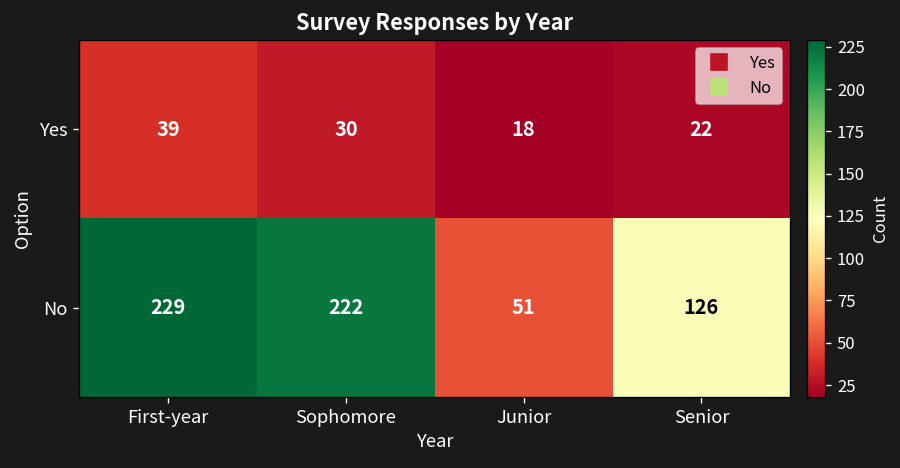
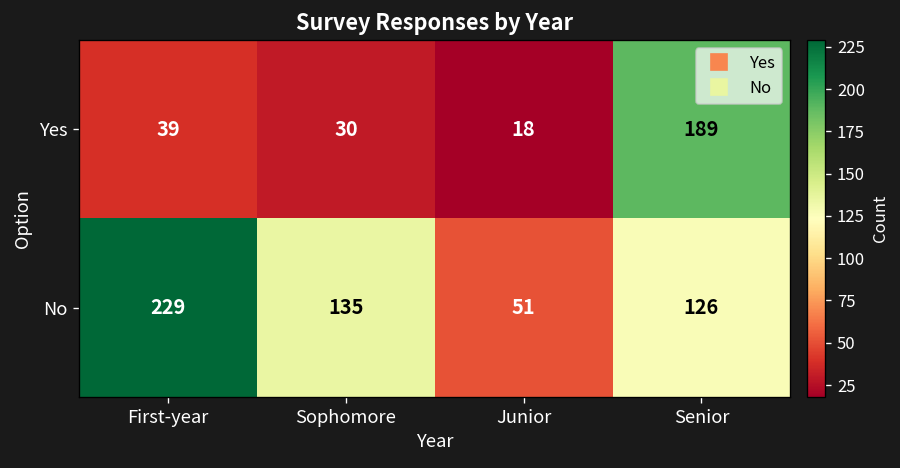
Yes, Senior: 22 -> 189
No, Sophomore: 222 -> 135
